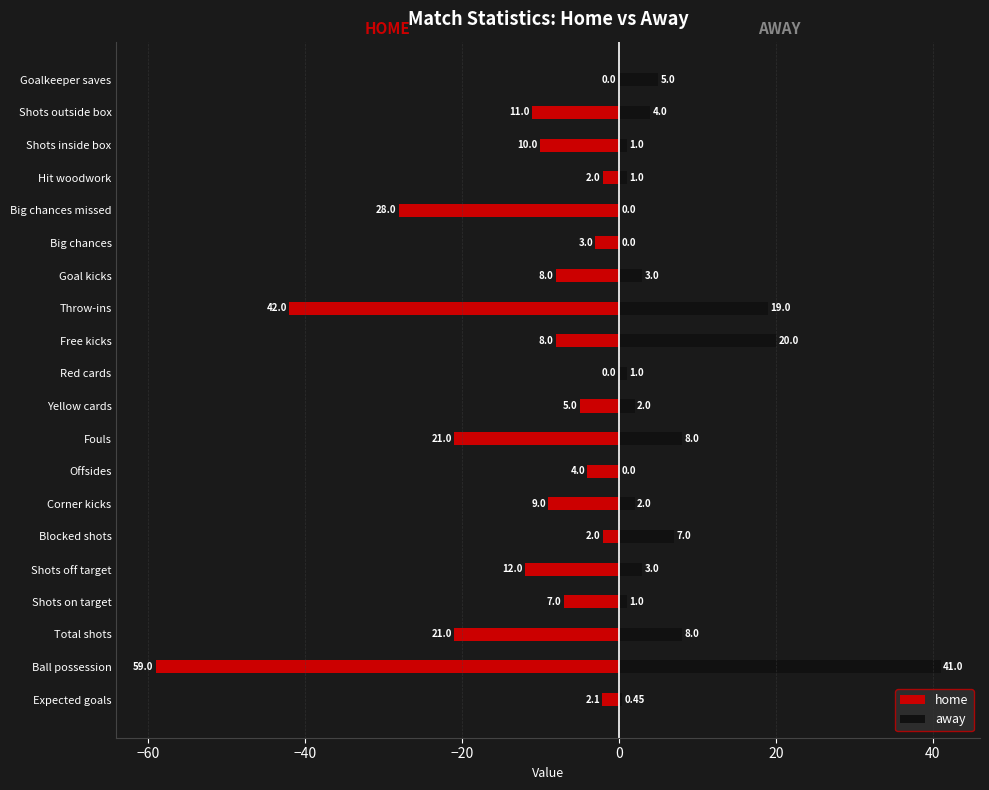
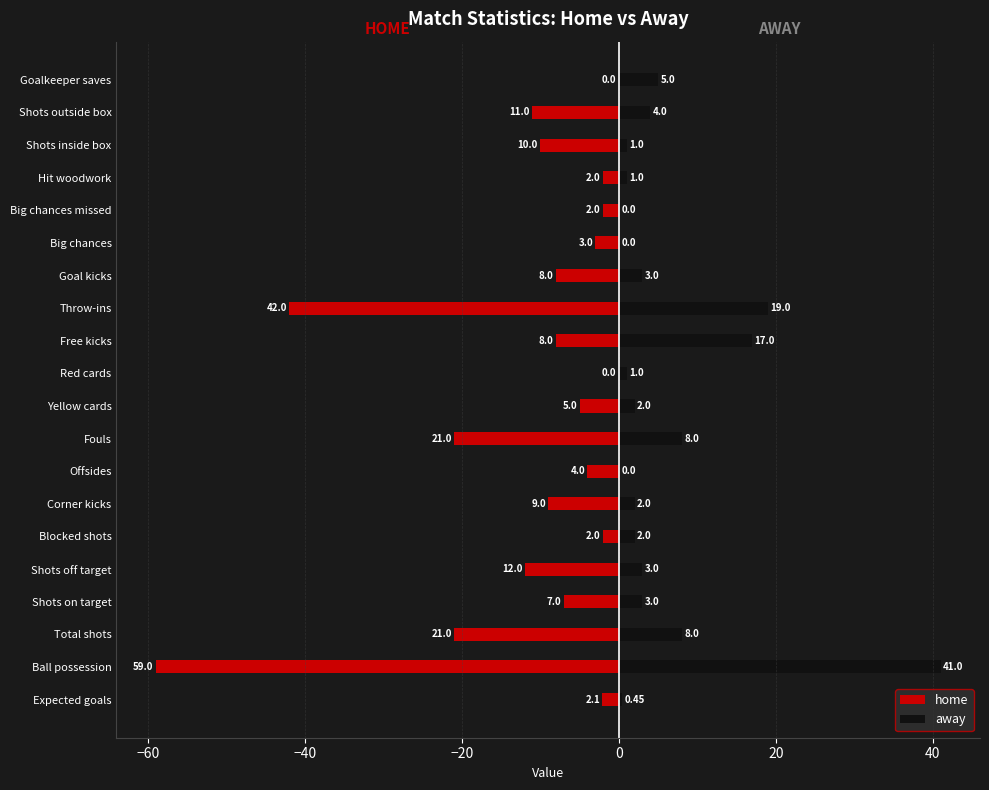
home, Big chances missed: 28.0 -> 2.0
away, Free kicks: 20.0 -> 17.0
away, Blocked shots: 7.0 -> 2.0
away, Shots on target: 1.0 -> 3.0
